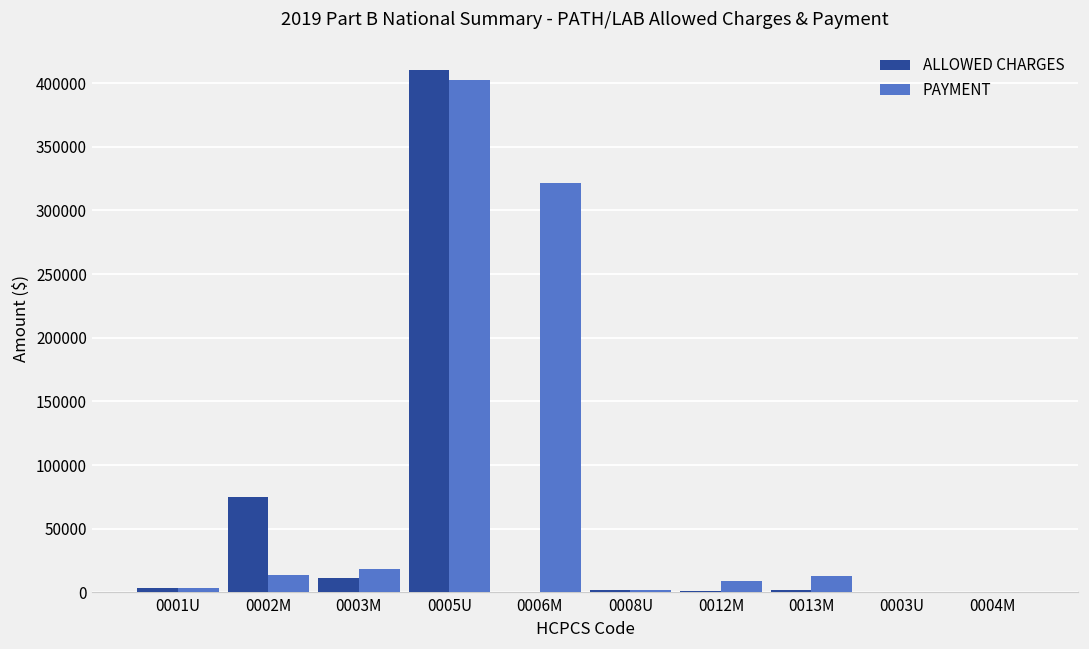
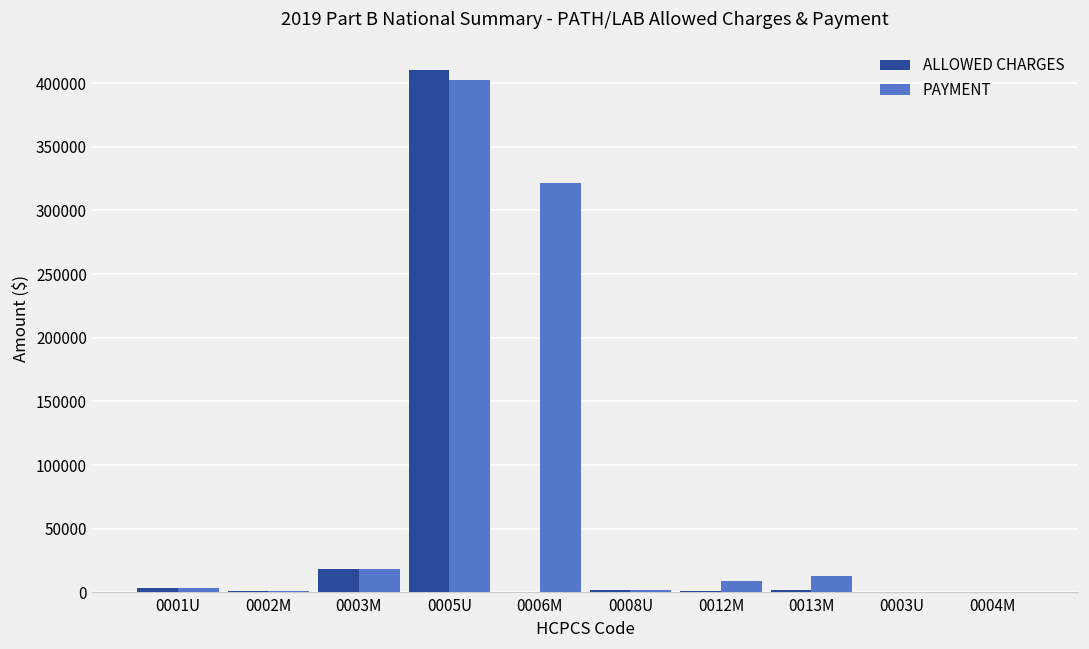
ALLOWED CHARGES, 0002M: 75000 -> 1000
PAYMENT, 0002M: 14000 -> 1000
ALLOWED CHARGES, 0003M: 11000 -> 19000
